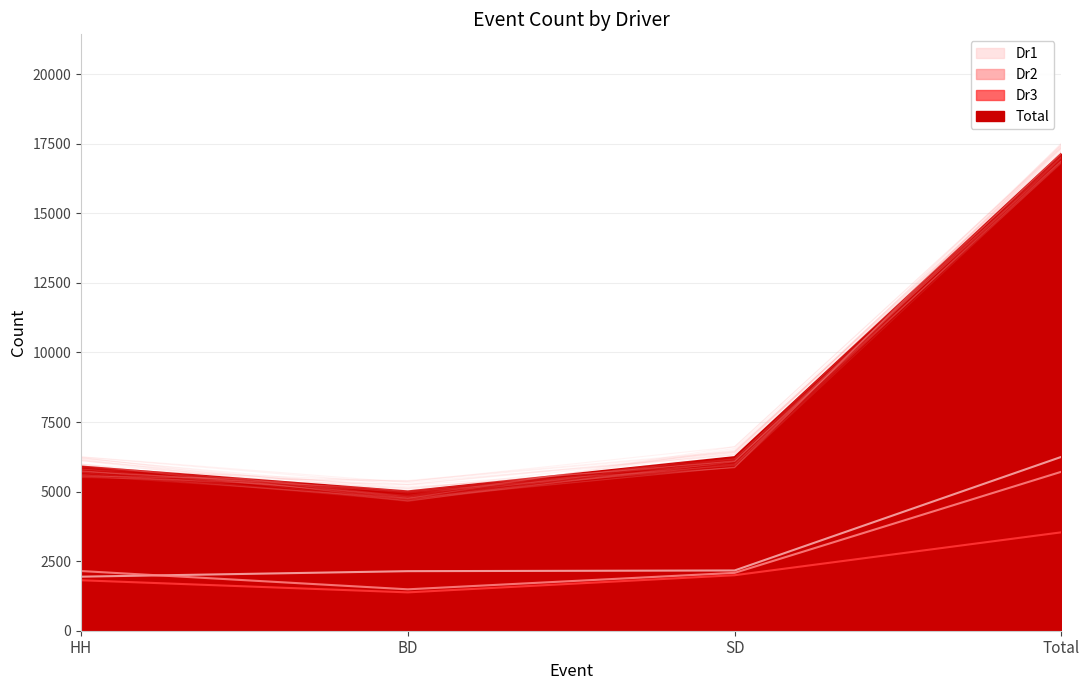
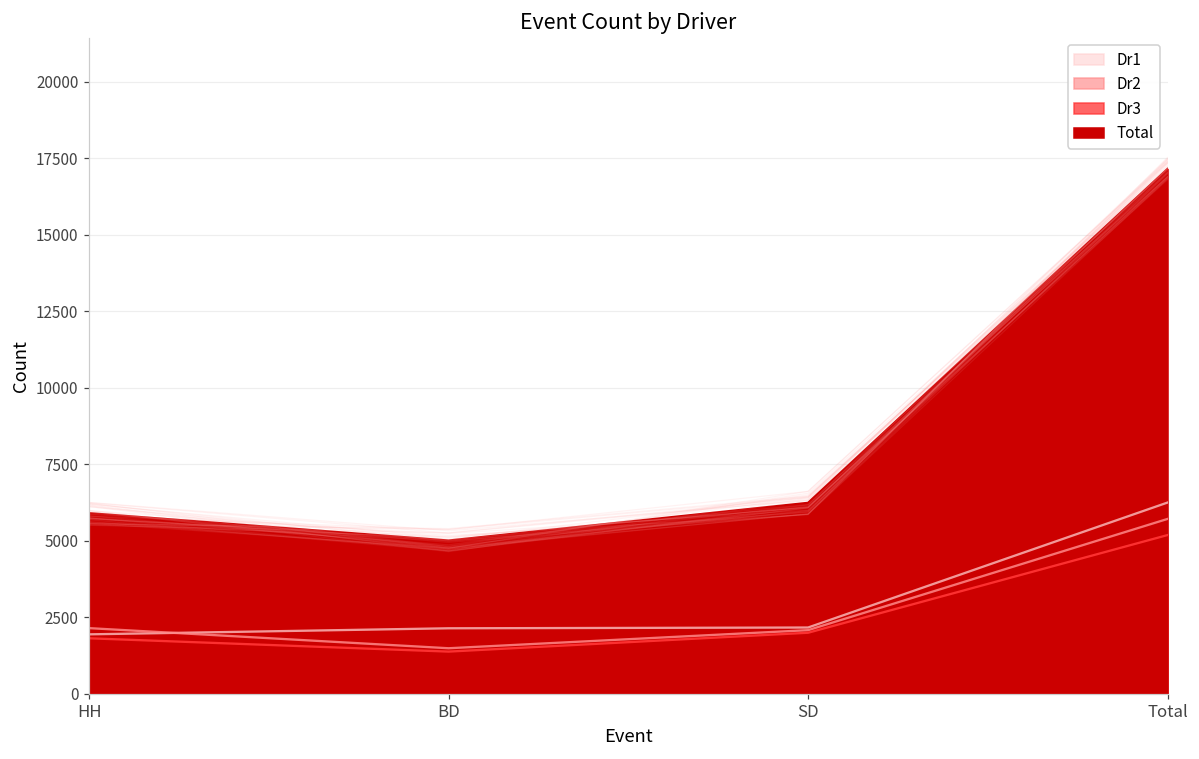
Dr3, Total: 3500 -> 5200
